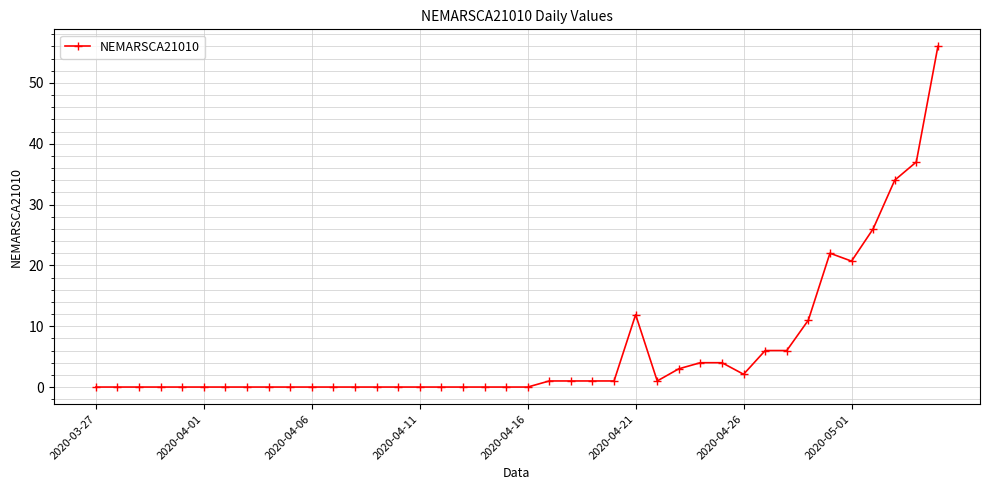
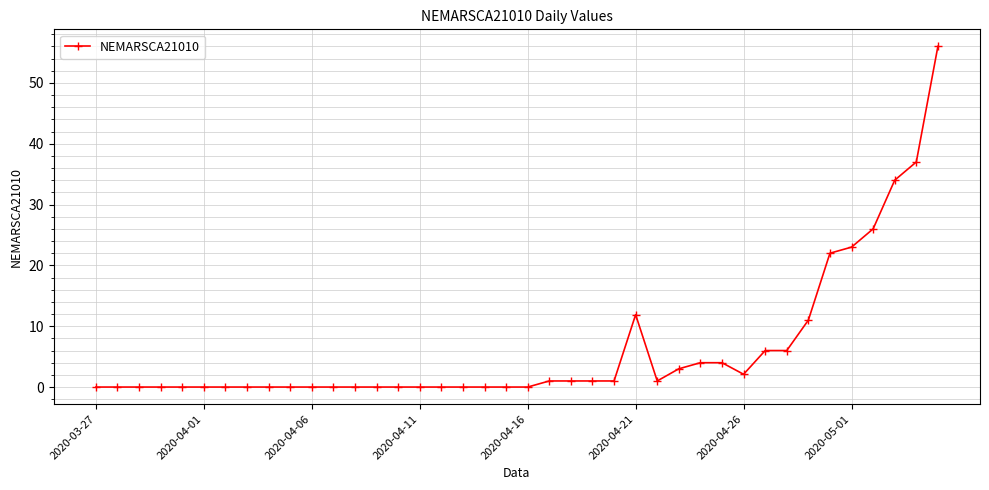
2020-05-01: 21 -> 23
